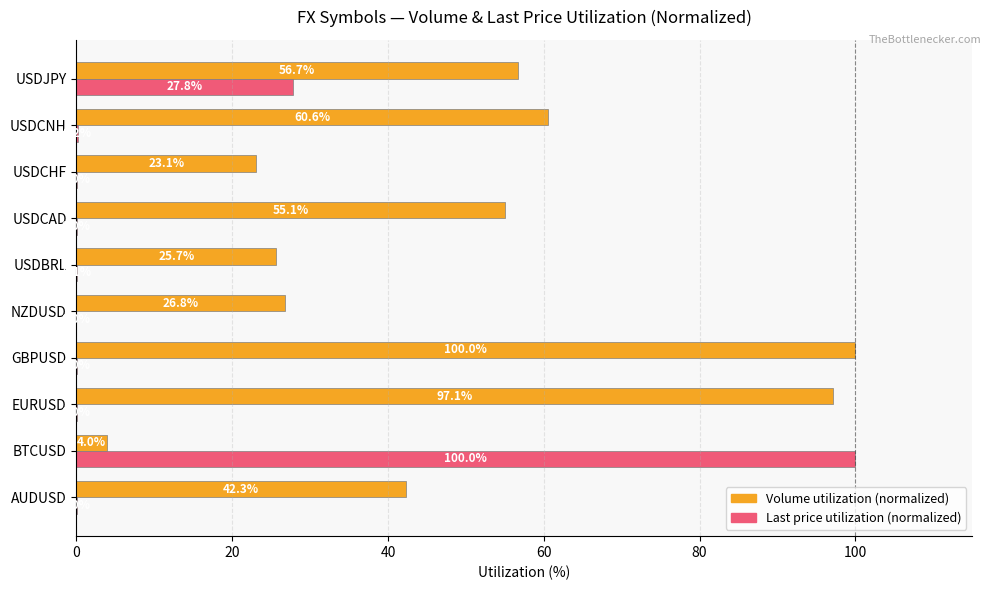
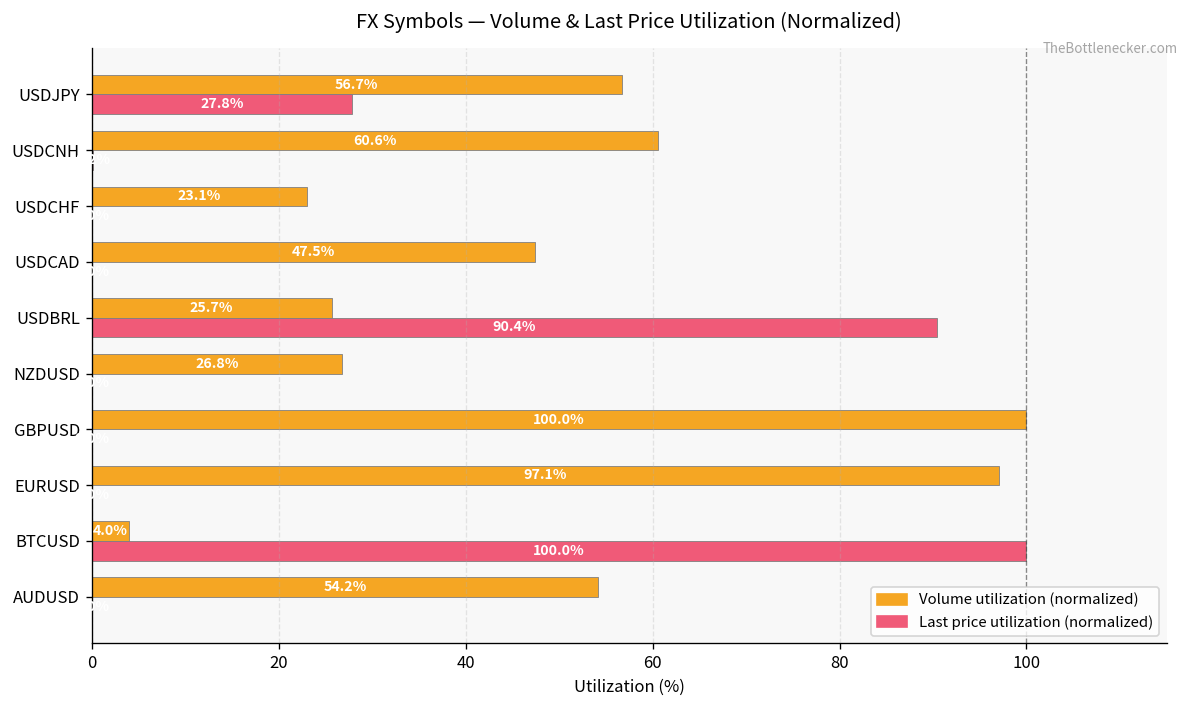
Volume utilization (normalized), USDCAD: 55.1% -> 47.5%
Last price utilization (normalized), USDBRL: 0 -> 90
Volume utilization (normalized), AUDUSD: 42.3% -> 54.2%
